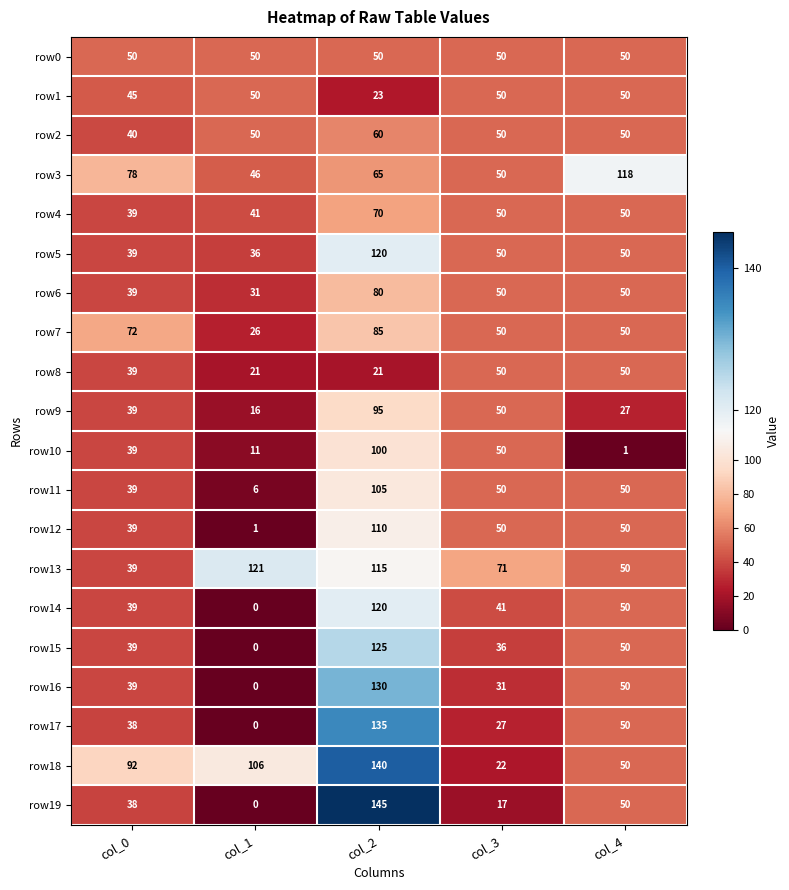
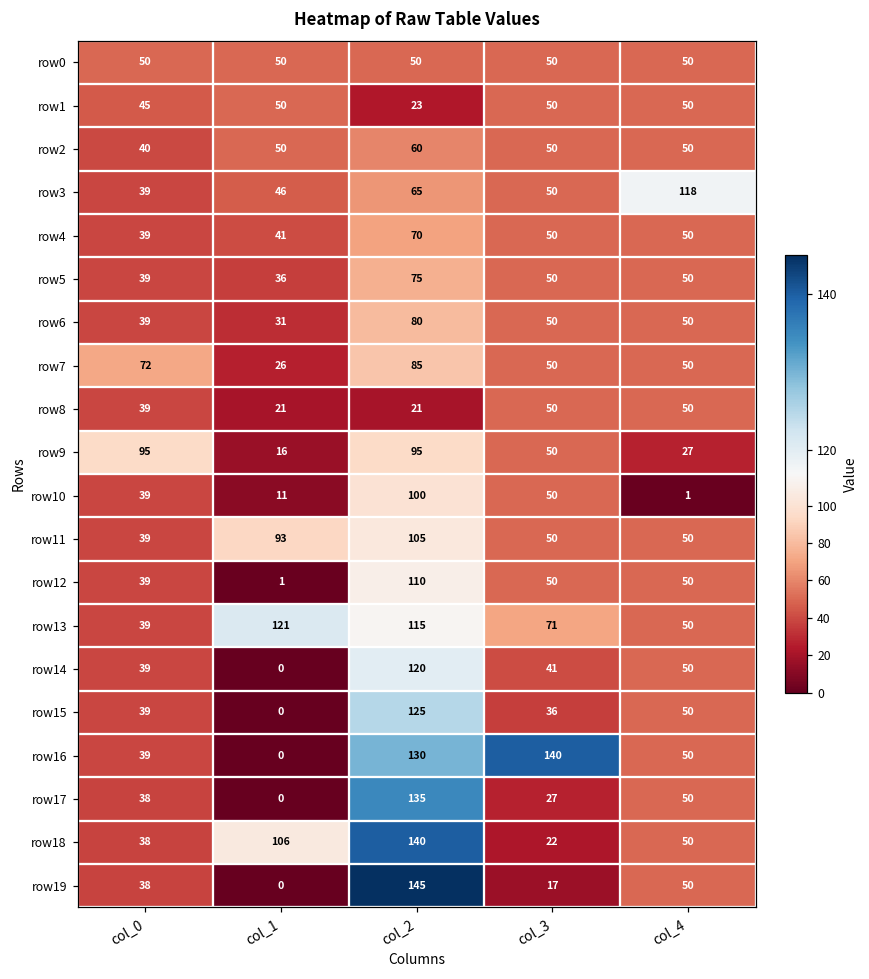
row3, col_0: 78 -> 39
row5, col_2: 120 -> 75
row9, col_0: 39 -> 95
row11, col_1: 6 -> 93
row16, col_3: 31 -> 140
row18, col_0: 92 -> 38
